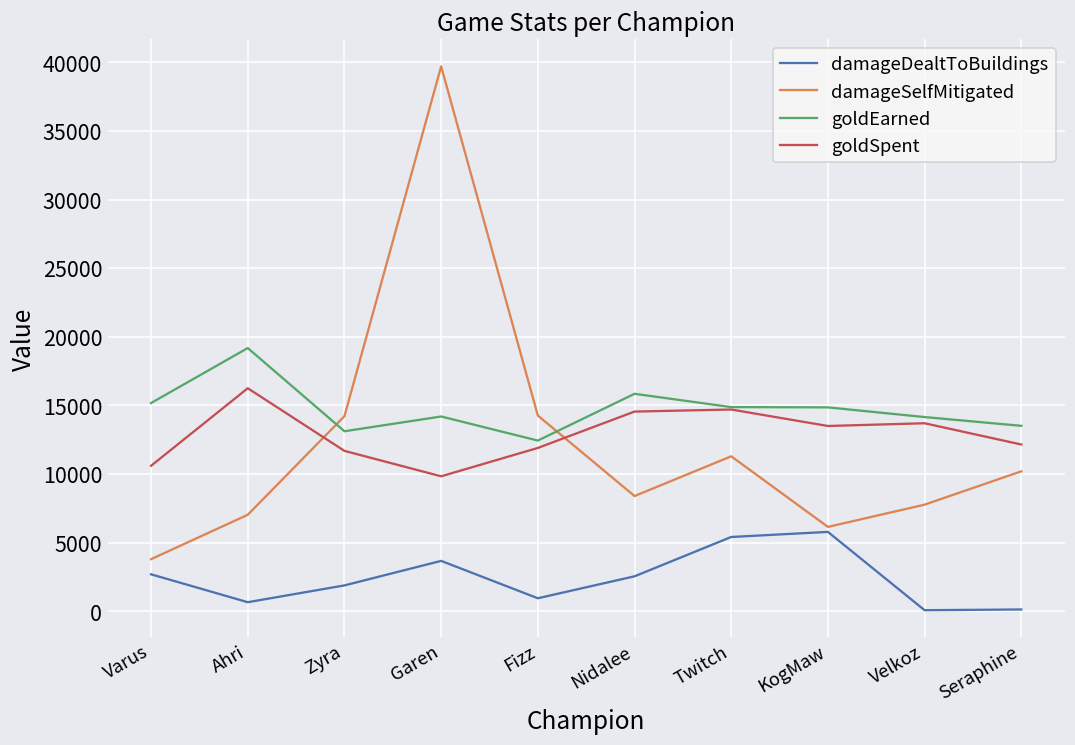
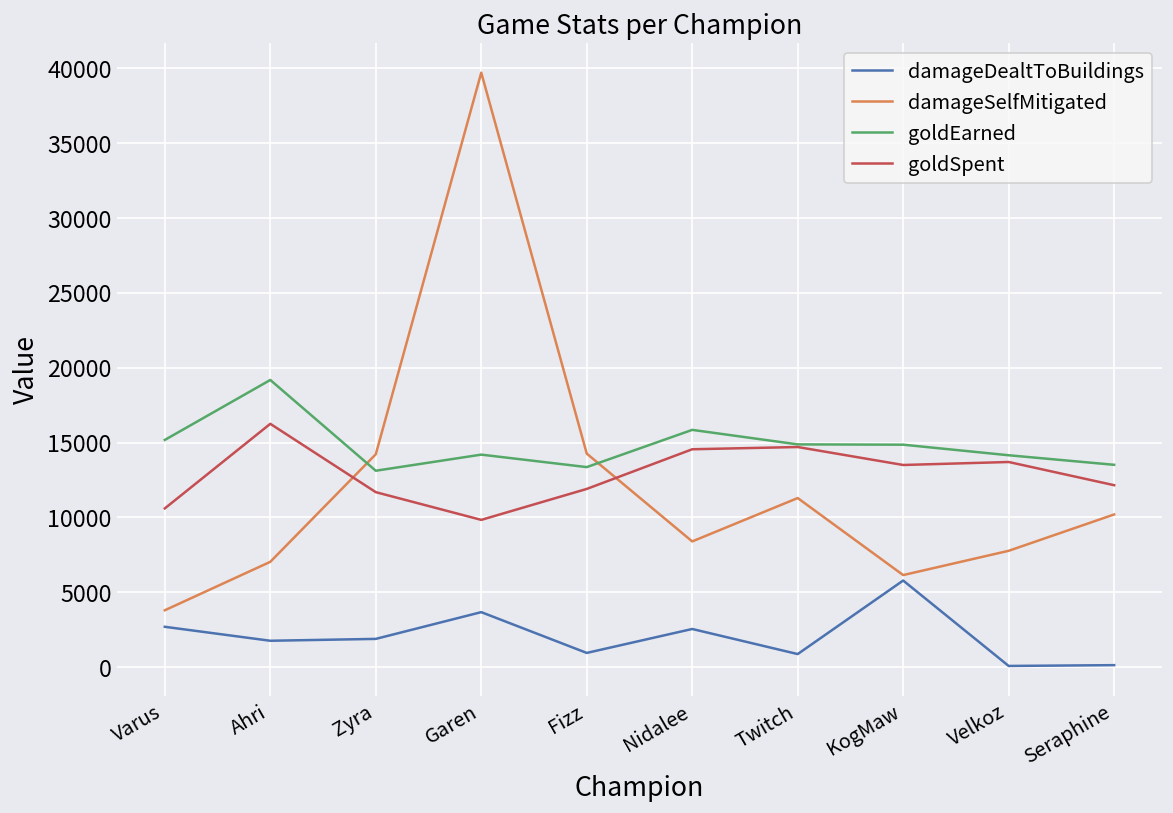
damageDealtToBuildings, Ahri: 700 -> 1800
goldEarned, Fizz: 12400 -> 13400
damageDealtToBuildings, Twitch: 5400 -> 900
